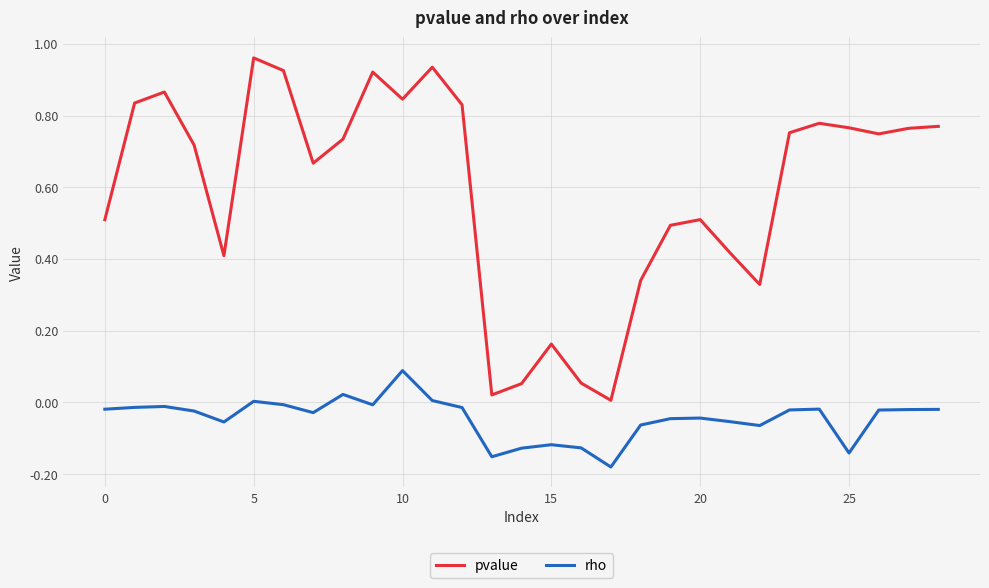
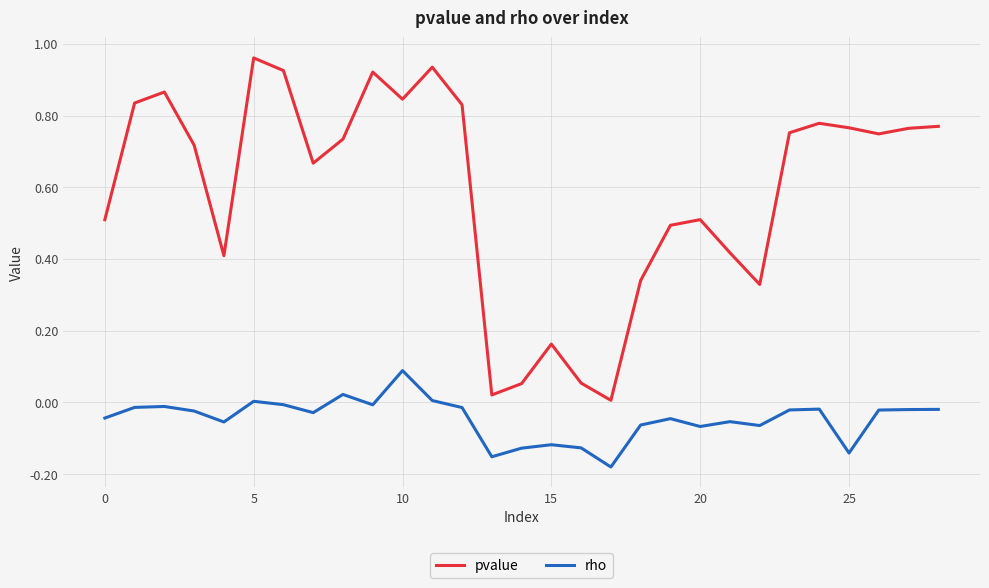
rho, 0: -0.02 -> -0.04
rho, 20: -0.04 -> -0.07
